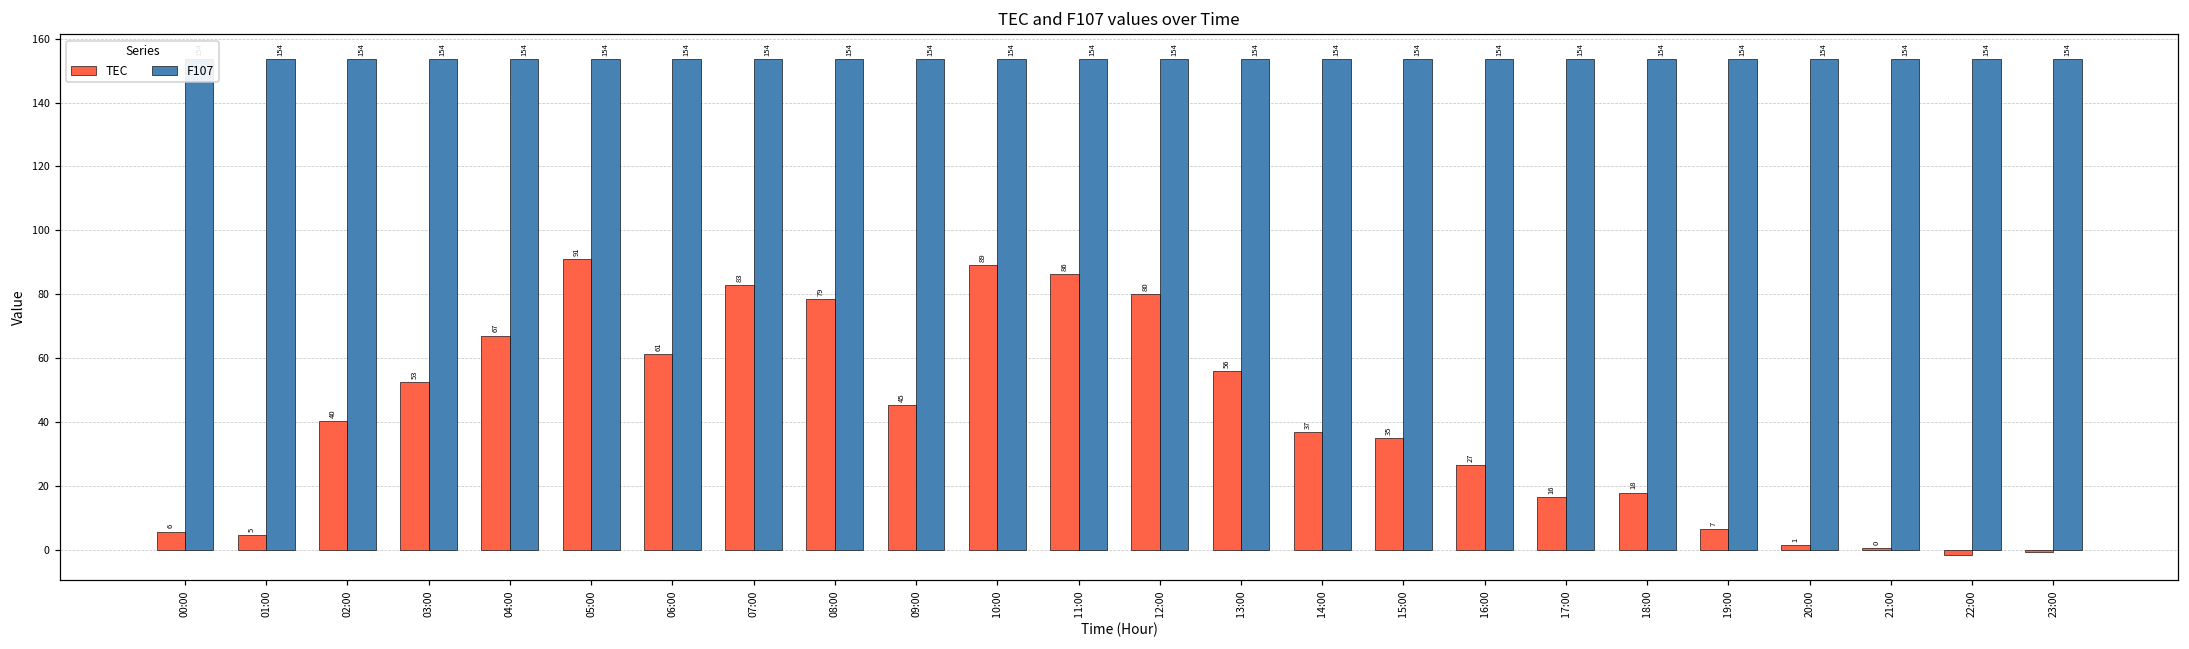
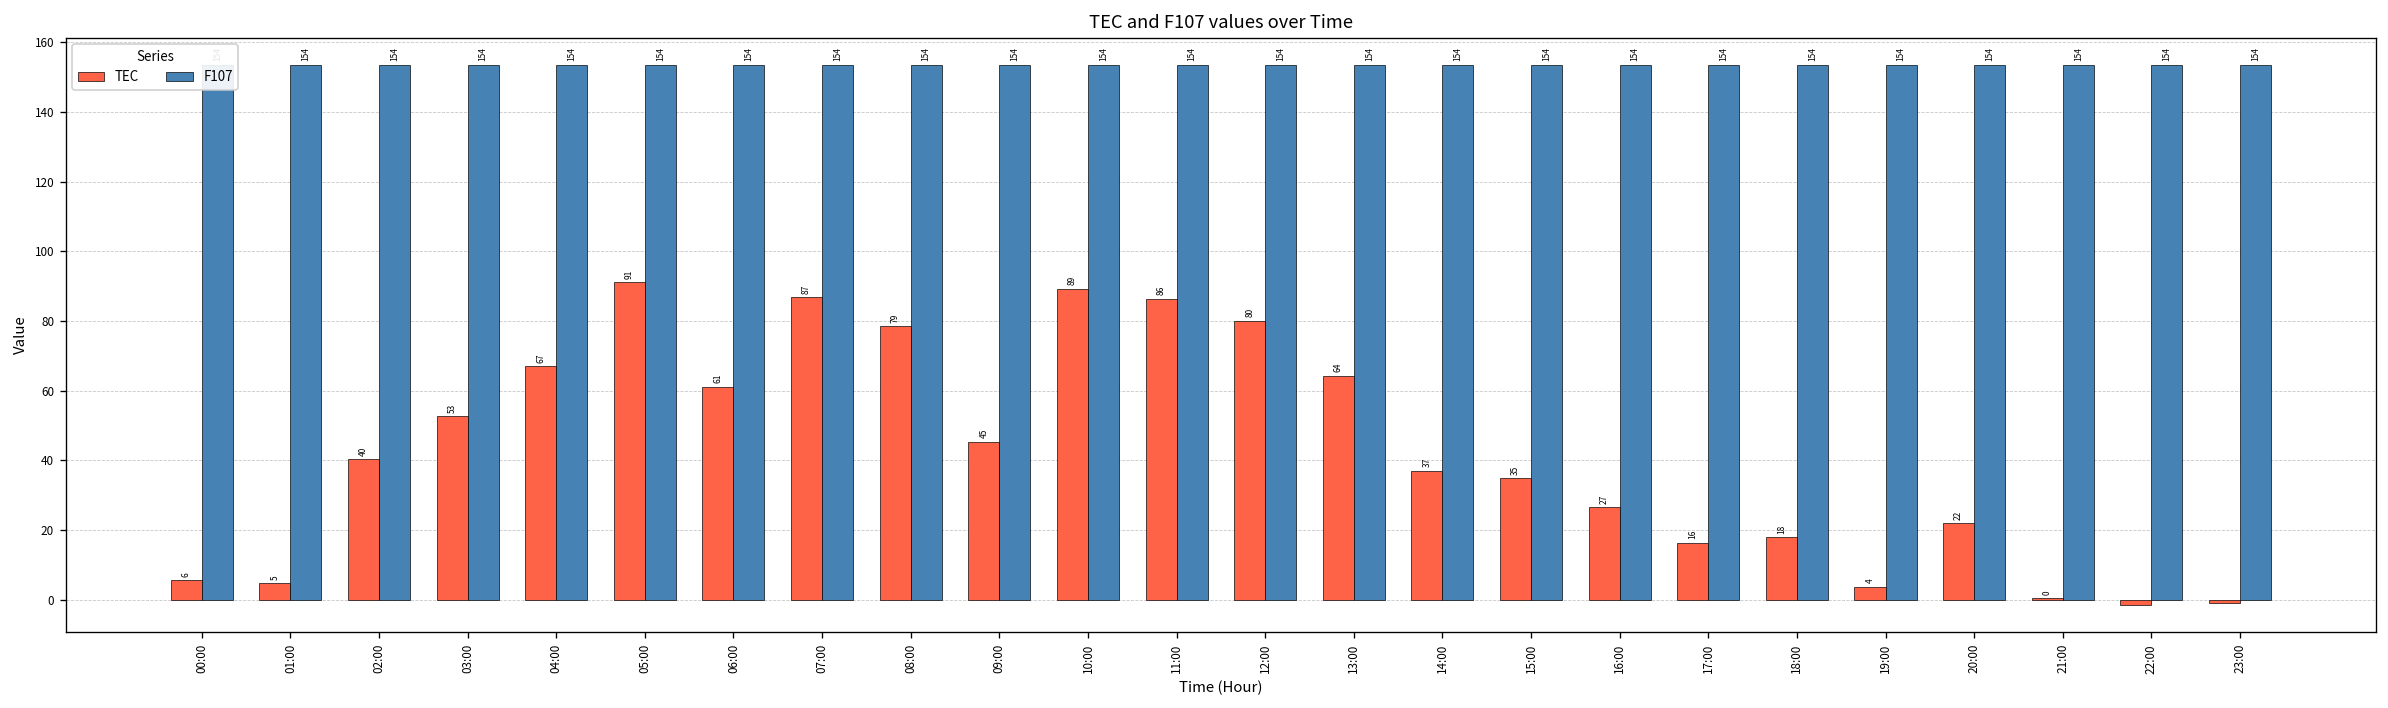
TEC, 07:00: 83 -> 87
TEC, 13:00: 56 -> 64
TEC, 19:00: 7 -> 4
TEC, 20:00: 1 -> 22
